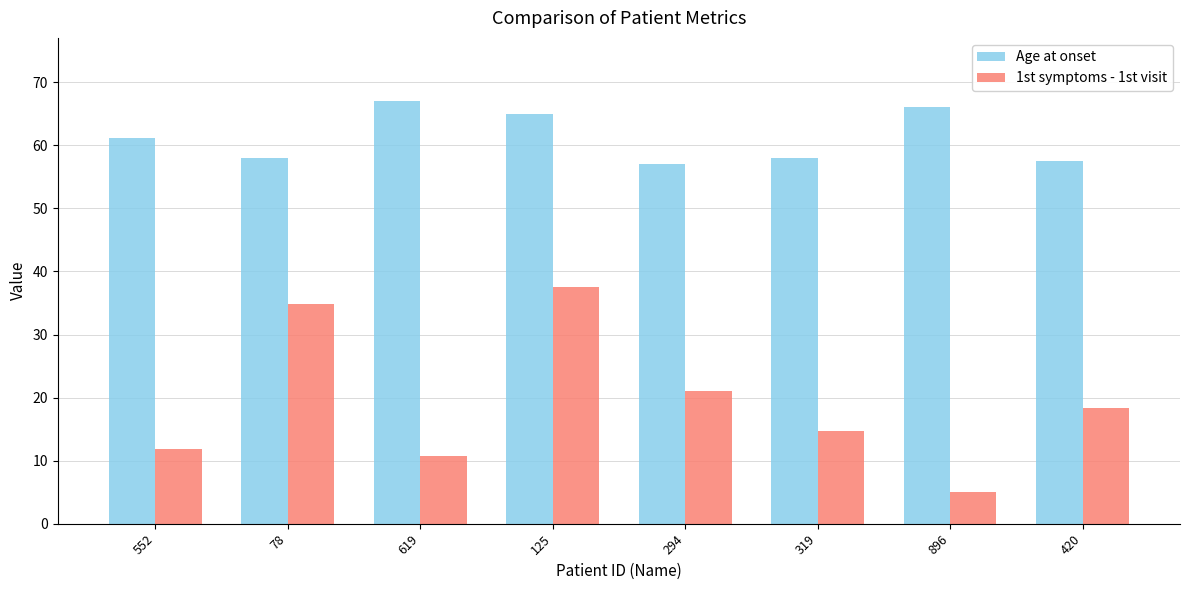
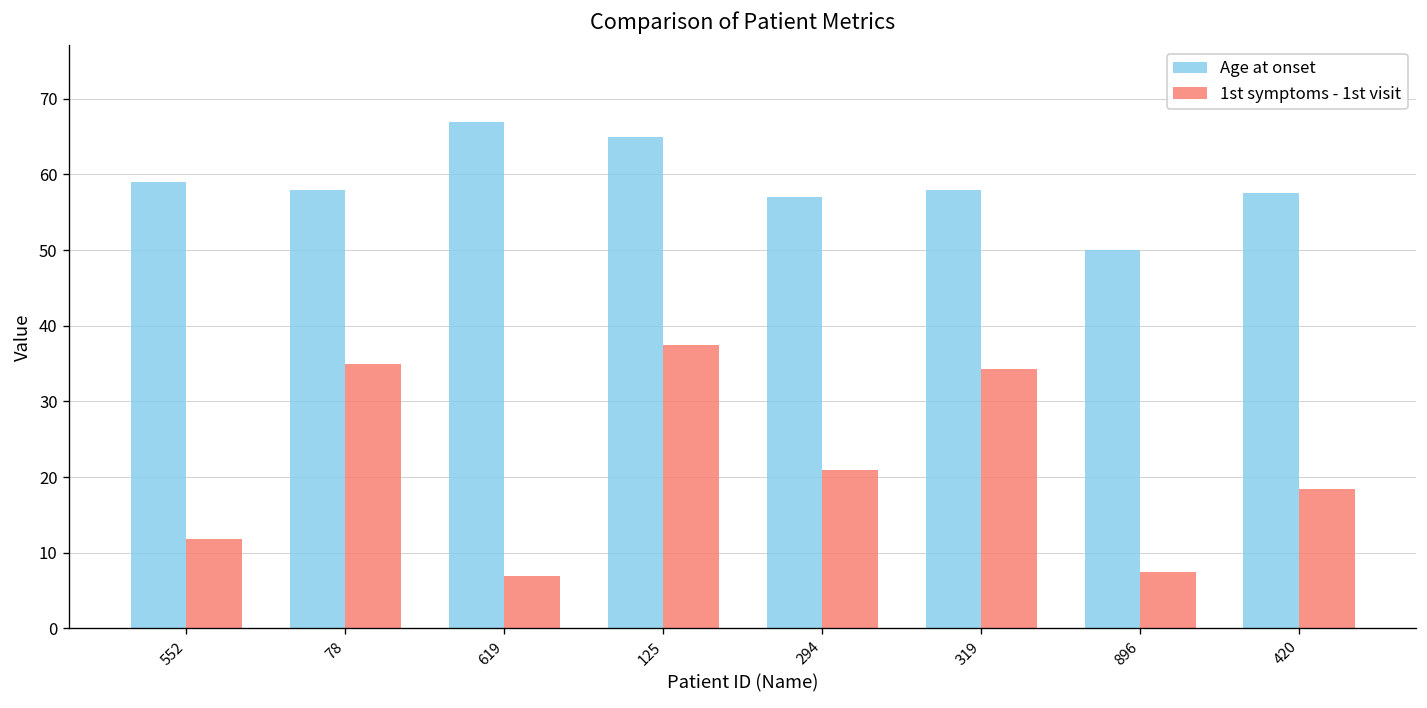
Age at onset, 552: 61 -> 59
1st symptoms - 1st visit, 619: 11 -> 7
1st symptoms - 1st visit, 319: 15 -> 34
Age at onset, 896: 66 -> 50
1st symptoms - 1st visit, 896: 5 -> 7
